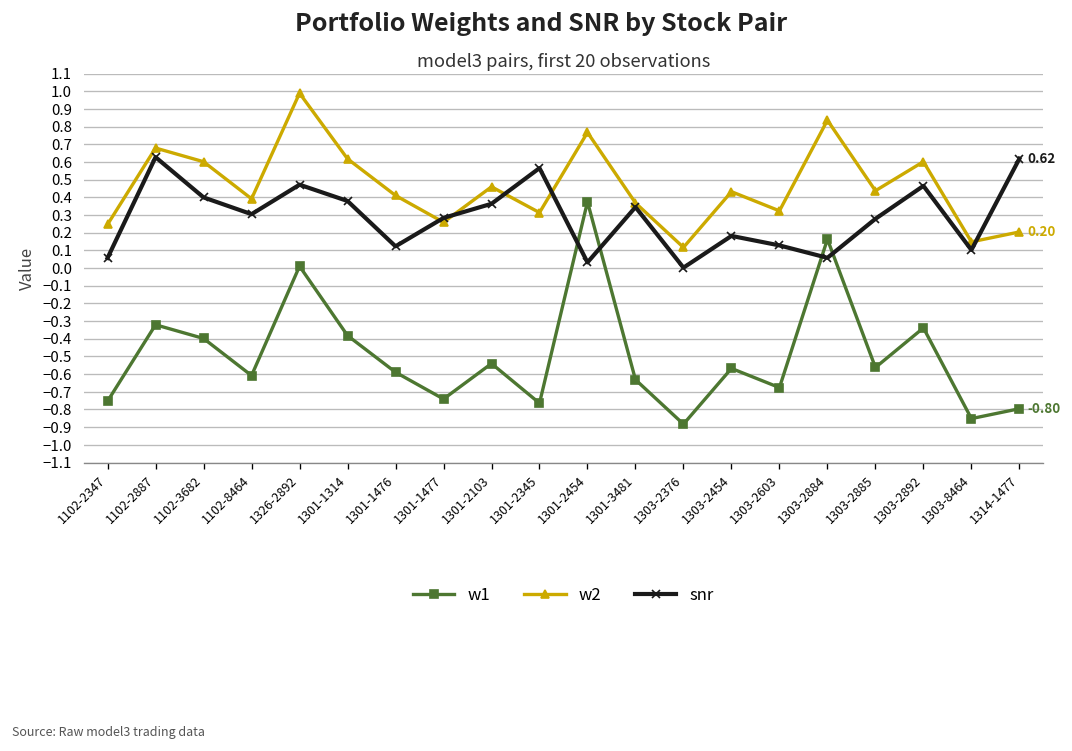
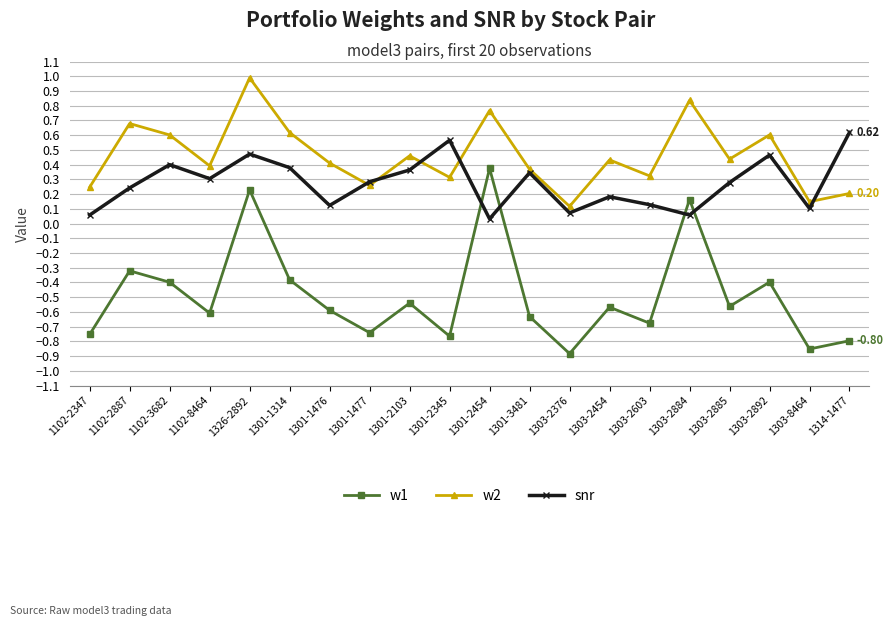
snr, 1102-2887: 0.63 -> 0.24
w1, 1326-2892: 0.01 -> 0.23
snr, 1303-2376: 0.00 -> 0.07
w1, 1303-2892: -0.34 -> -0.40
